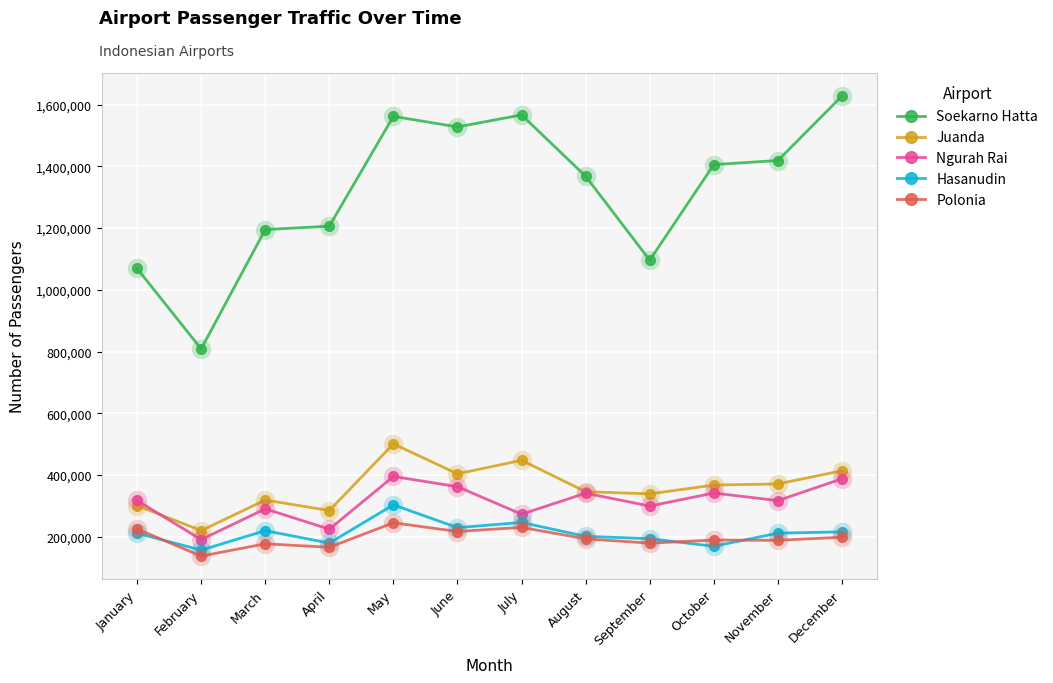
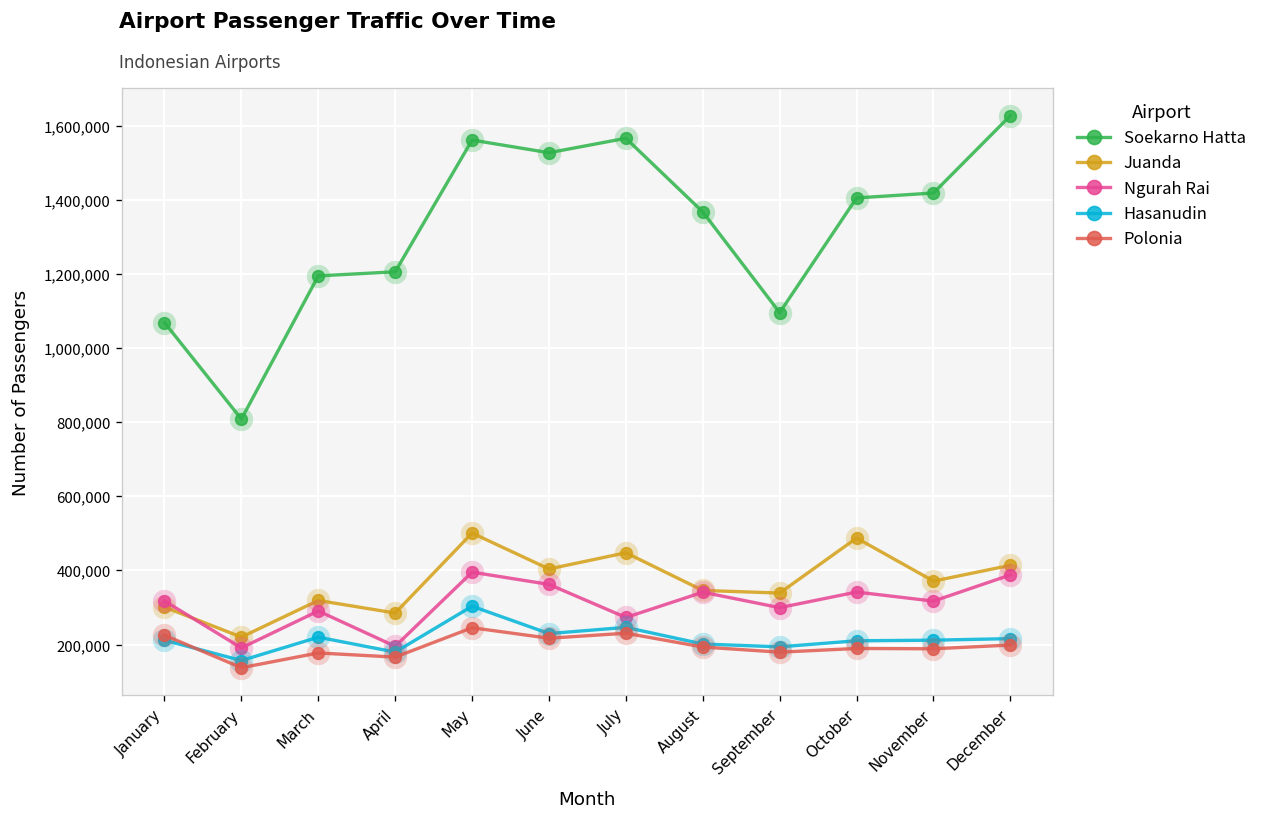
Ngurah Rai, April: 220,000 -> 200,000
Juanda, October: 370,000 -> 490,000
Hasanudin, October: 170,000 -> 210,000
